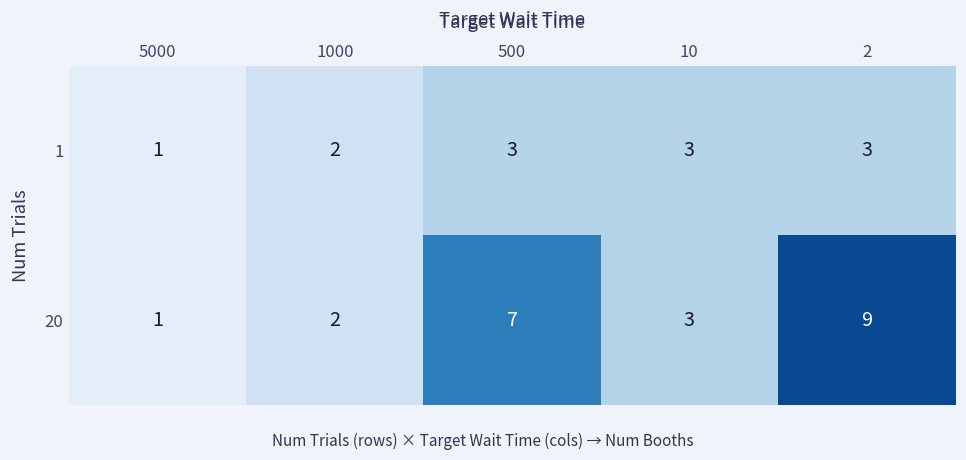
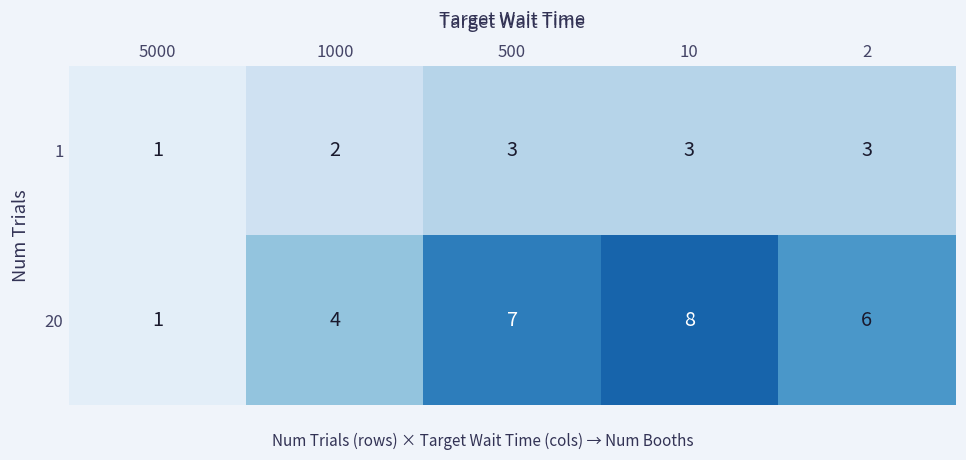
20, 1000: 2 -> 4
20, 10: 3 -> 8
20, 2: 9 -> 6
